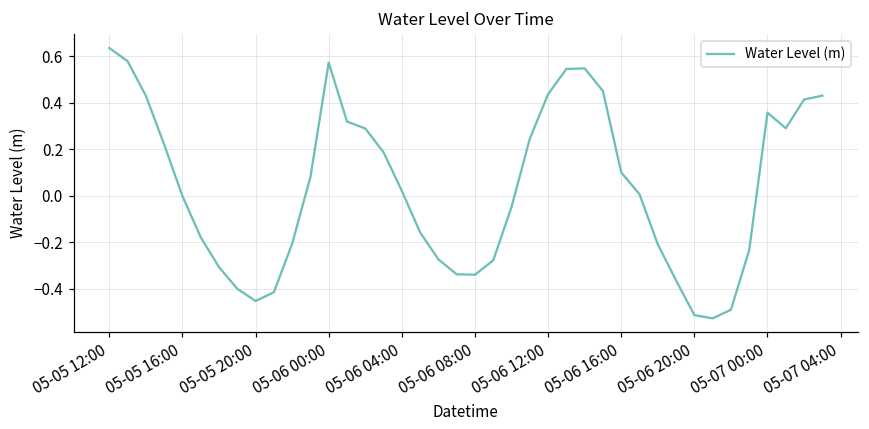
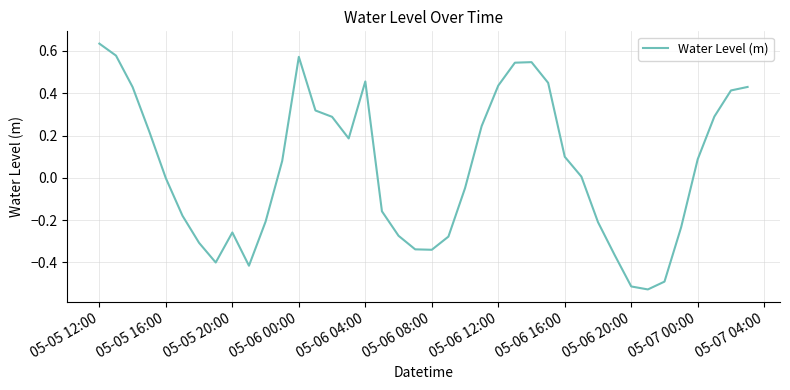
05-05 20:00: -0.45 -> -0.26
05-06 04:00: 0.02 -> 0.46
05-07 00:00: 0.36 -> 0.09
